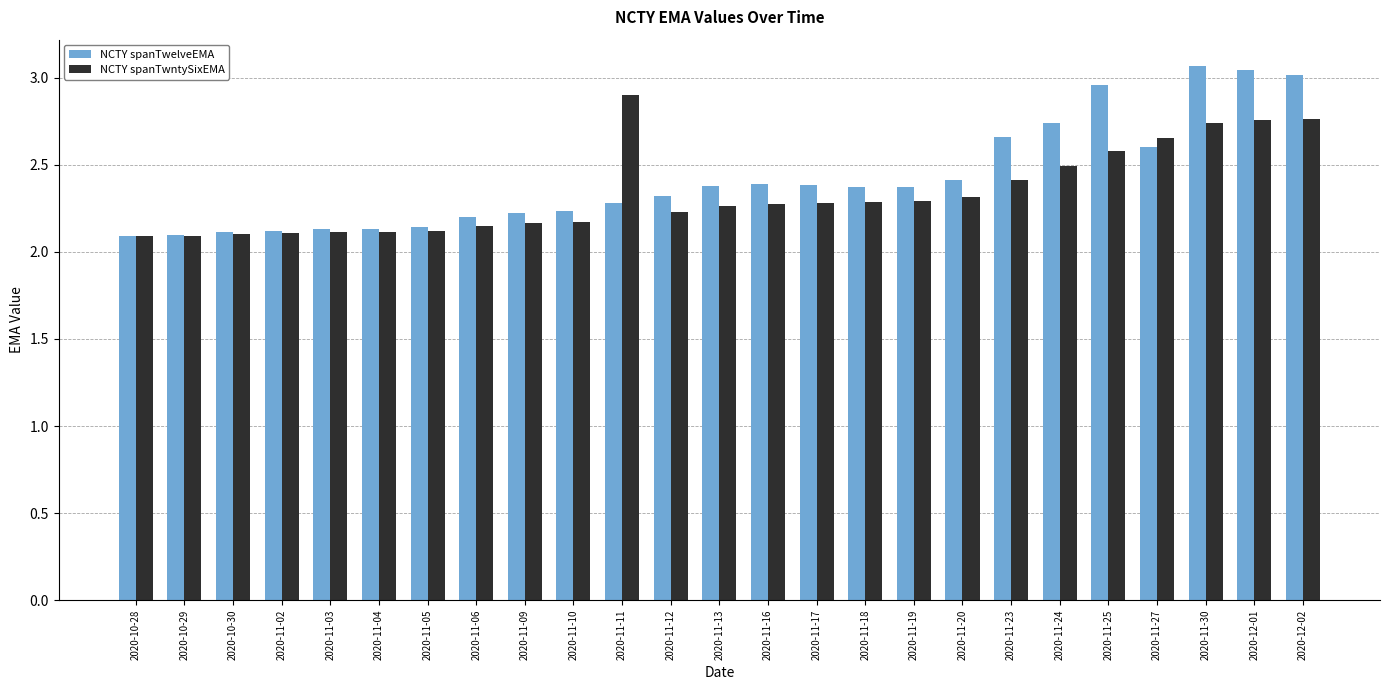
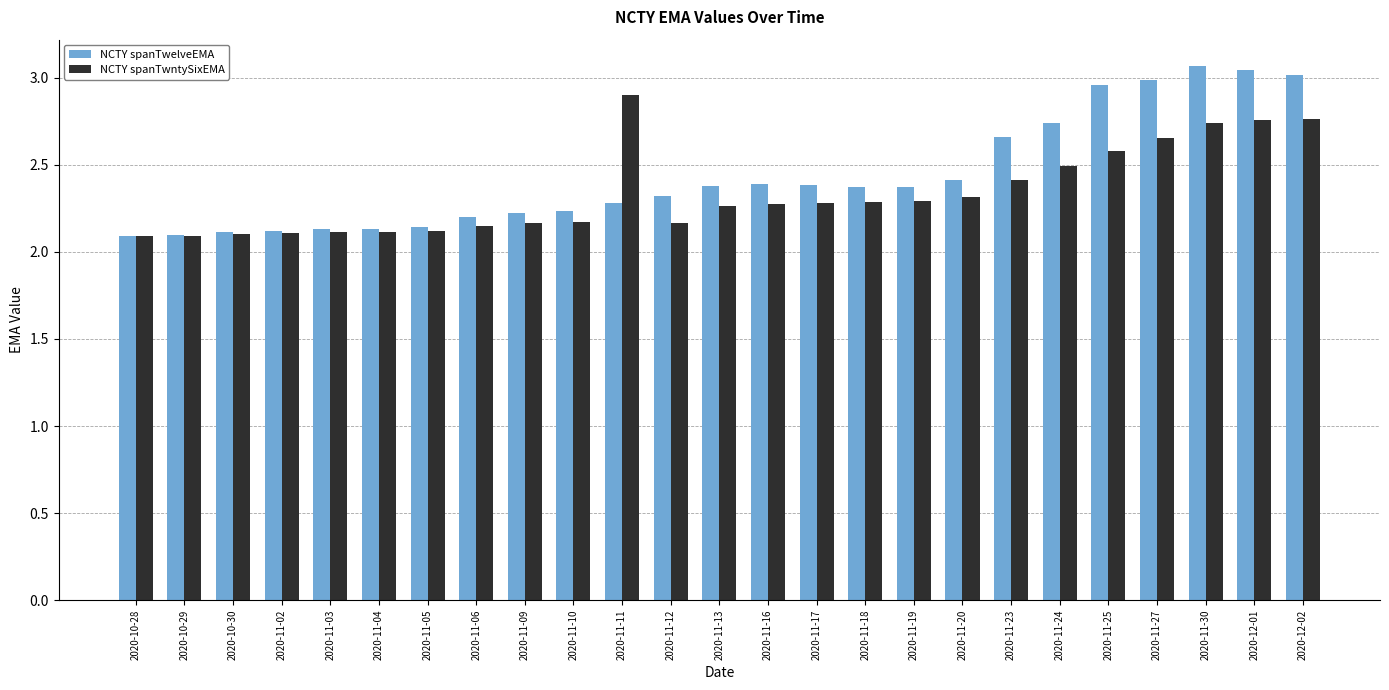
NCTY spanTwntySixEMA, 2020-11-12: 2.23 -> 2.17
NCTY spanTwelveEMA, 2020-11-27: 2.60 -> 2.99
